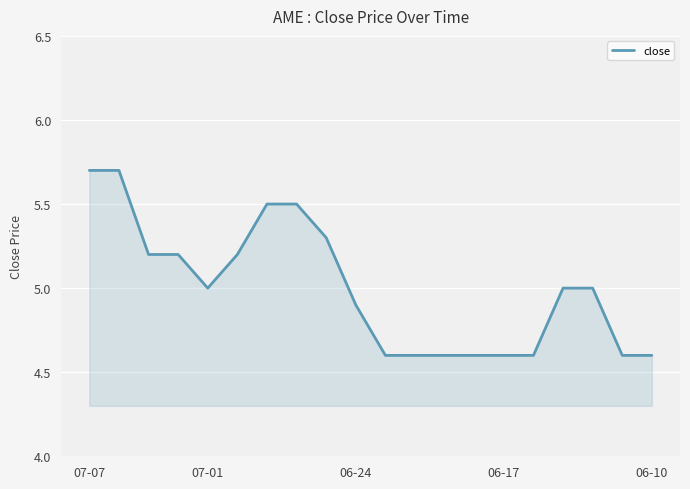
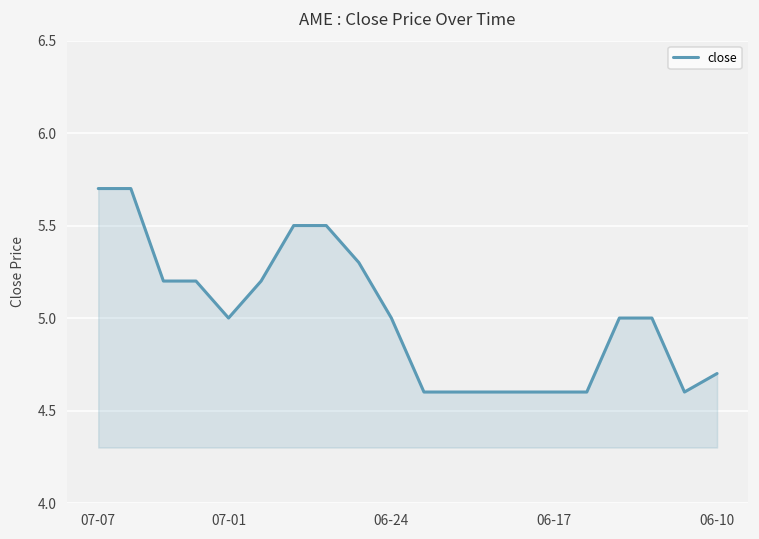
06-24: 4.9 -> 5.0
06-10: 4.6 -> 4.7
